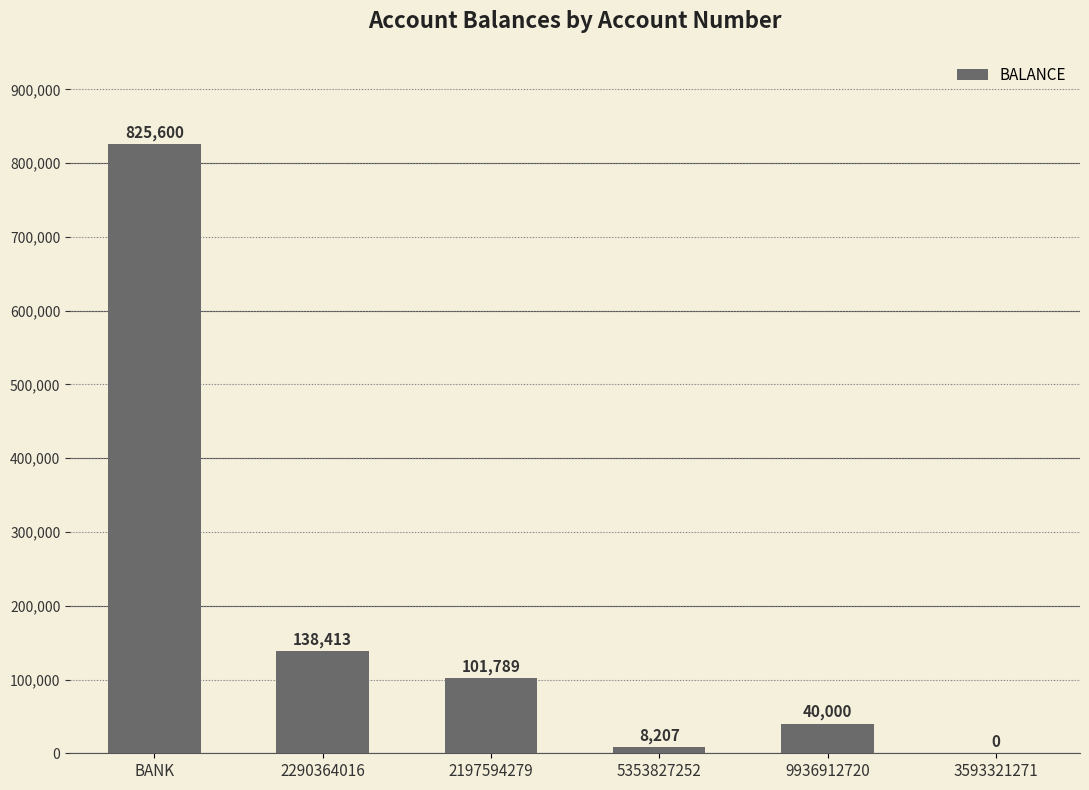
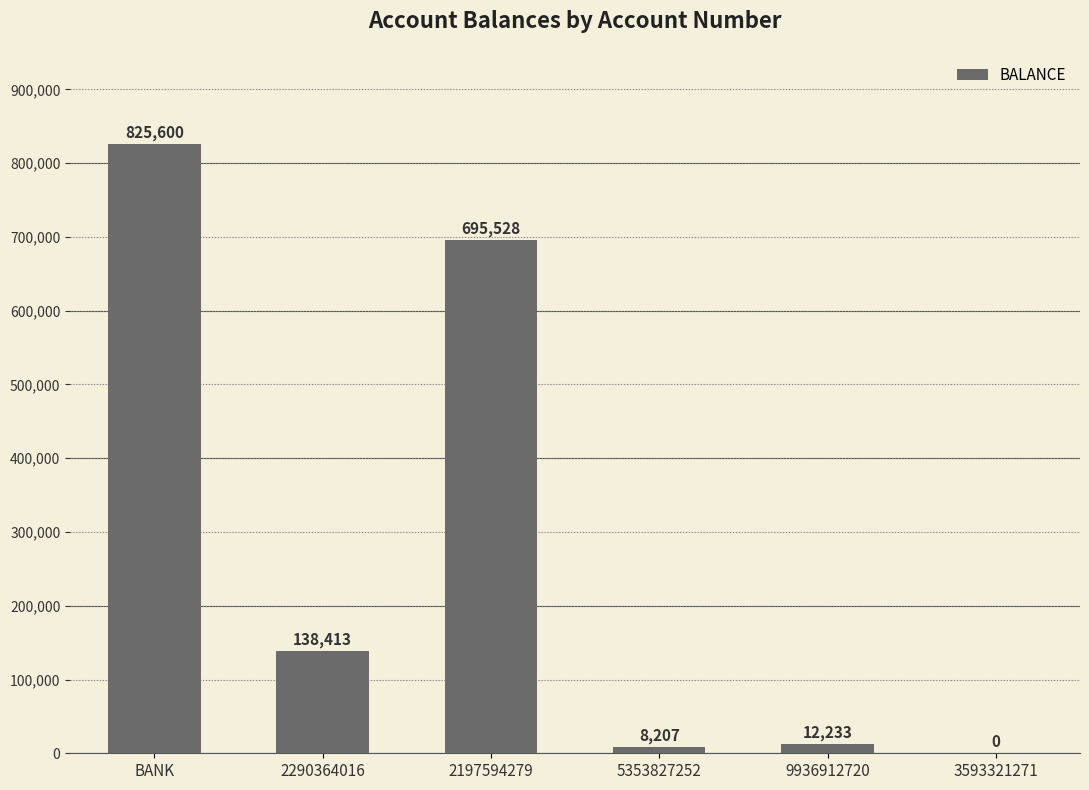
2197594279: 101,789 -> 695,528
9936912720: 40,000 -> 12,233
